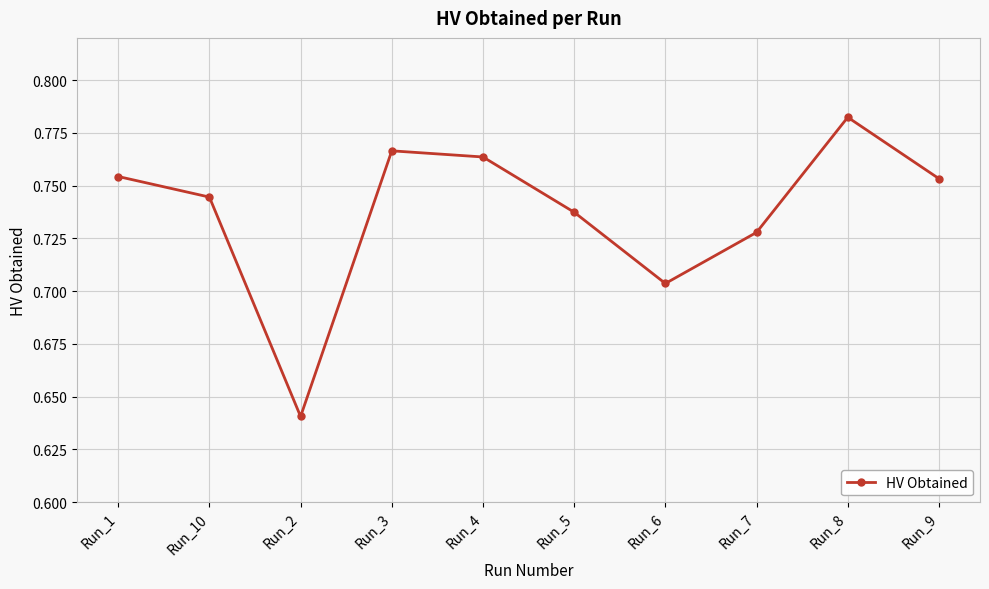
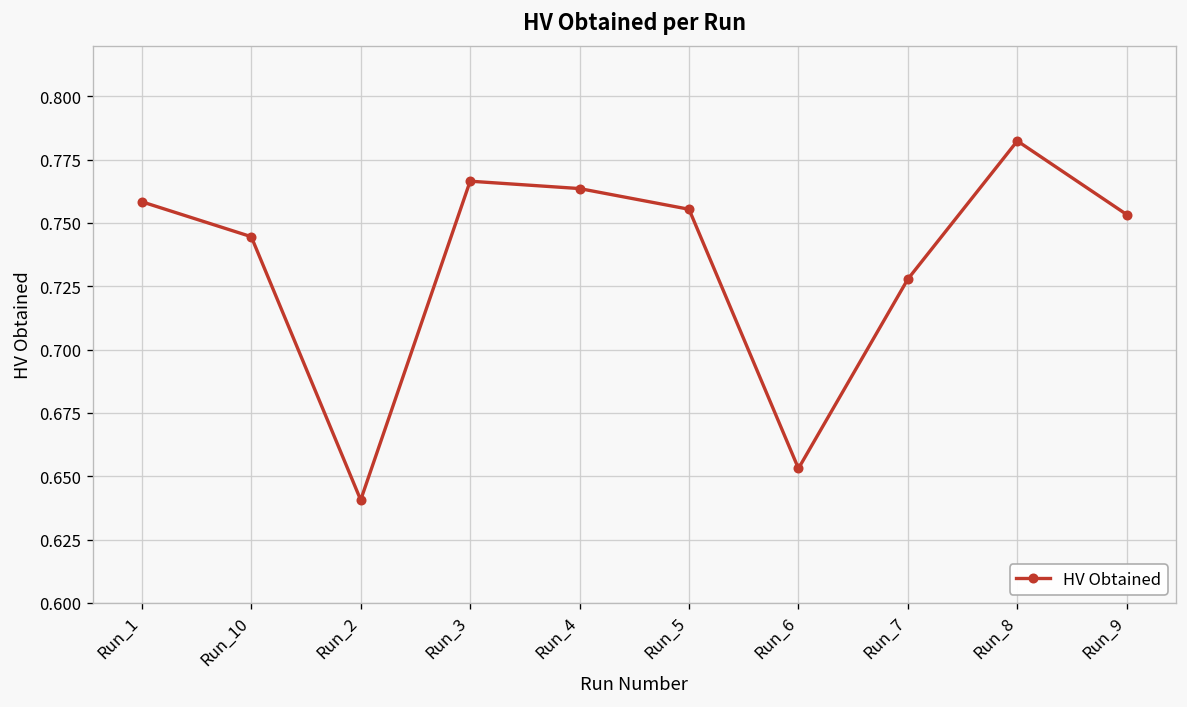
Run_1: 0.754 -> 0.758
Run_5: 0.737 -> 0.755
Run_6: 0.704 -> 0.653
